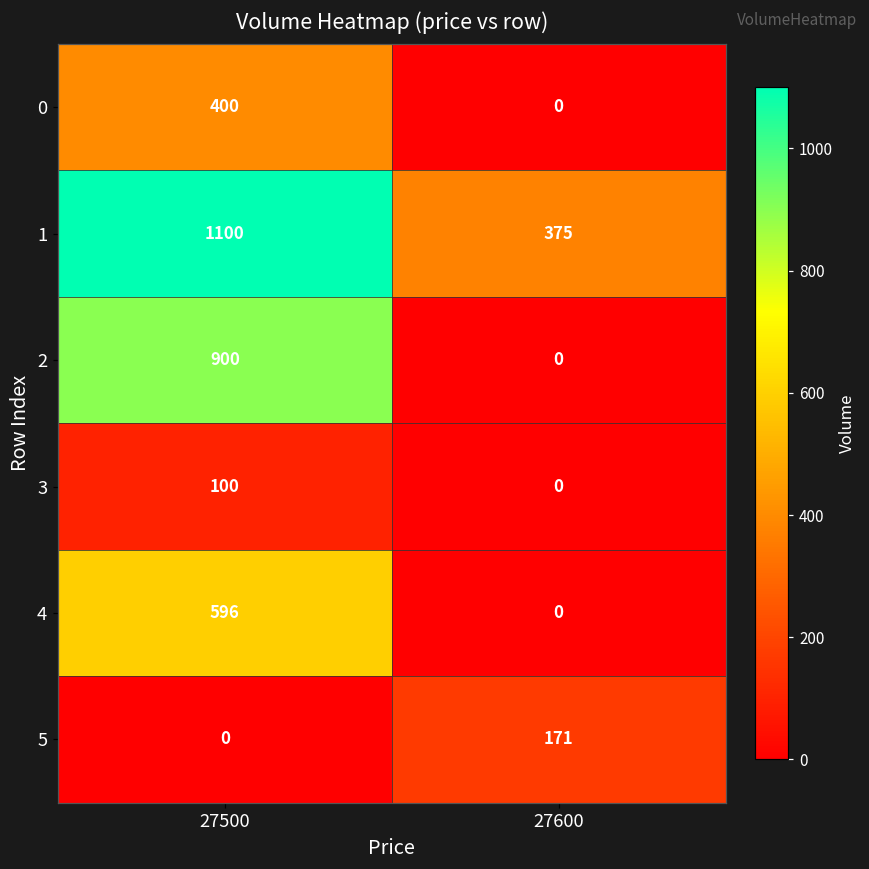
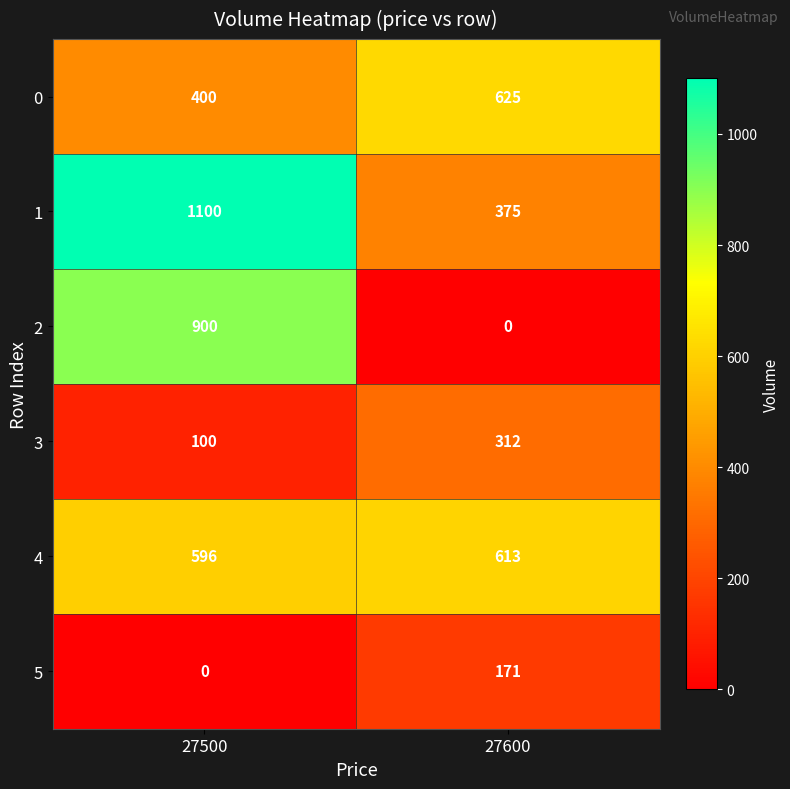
0, 27600: 0 -> 625
3, 27600: 0 -> 312
4, 27600: 0 -> 613
